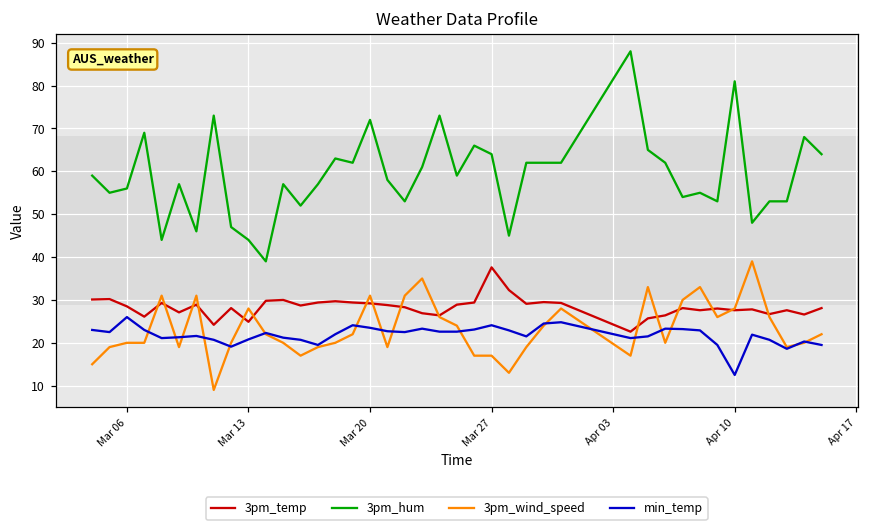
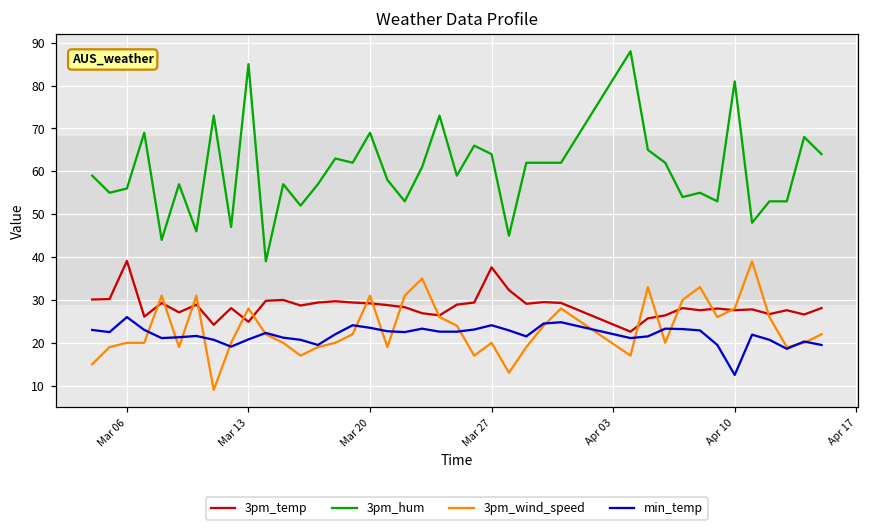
3pm_temp, Mar 06: 29 -> 39
3pm_hum, Mar 13: 44 -> 85
3pm_hum, Mar 20: 72 -> 69
3pm_wind_speed, Mar 27: 17 -> 20
